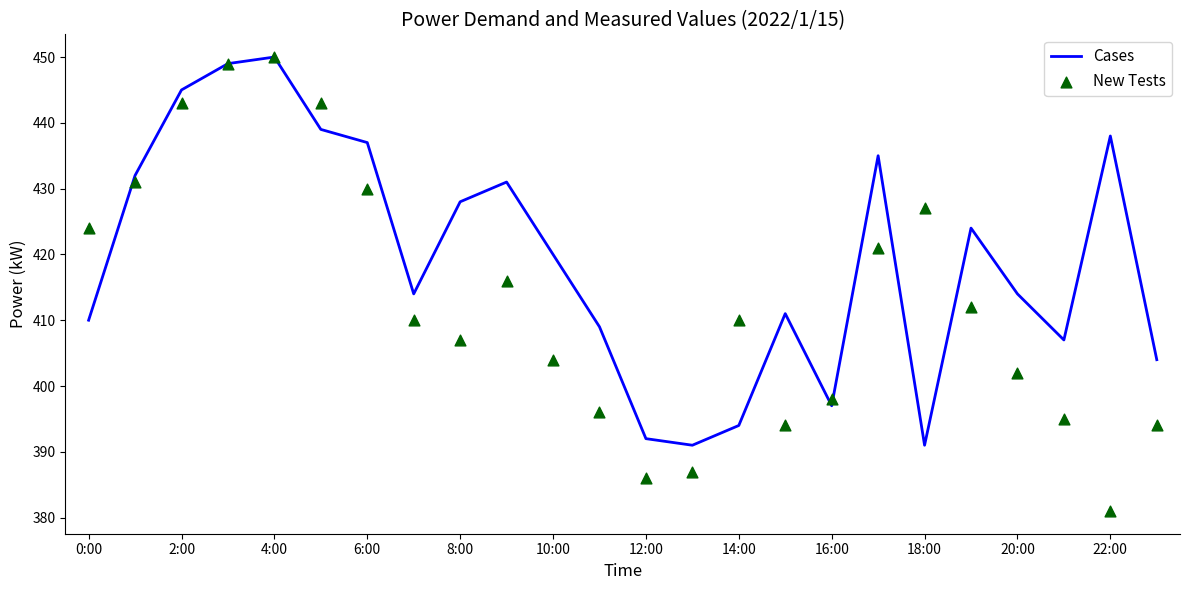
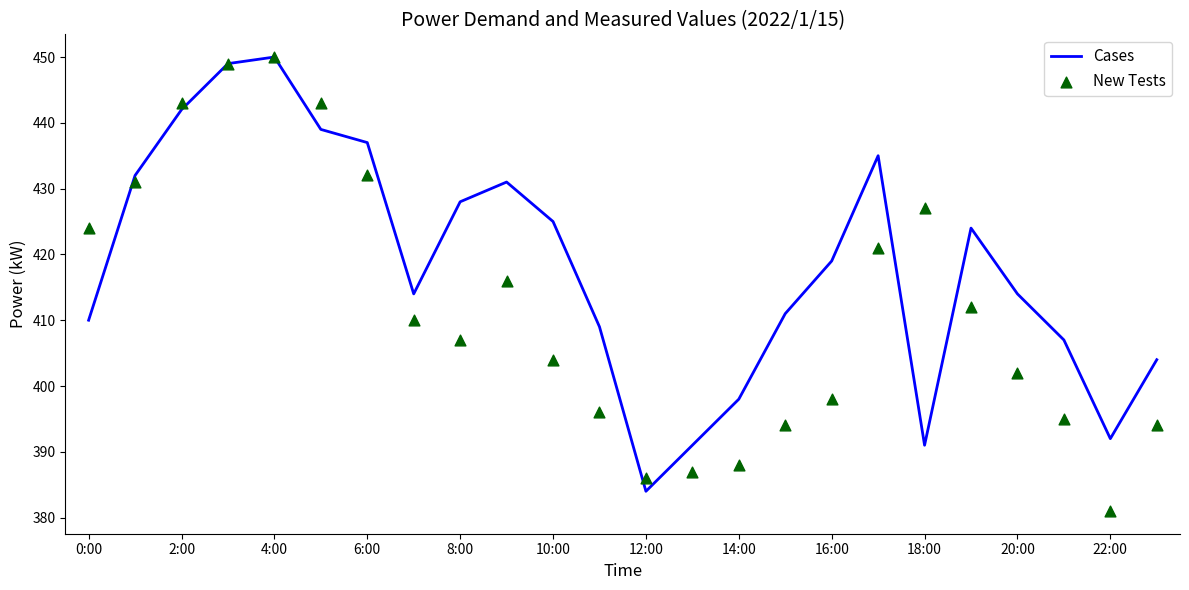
Cases, 2:00: 445 -> 442
New Tests, 6:00: 430 -> 432
Cases, 10:00: 420 -> 425
Cases, 12:00: 392 -> 384
Cases, 14:00: 394 -> 398
New Tests, 14:00: 410 -> 388
Cases, 16:00: 397 -> 419
Cases, 22:00: 438 -> 392
